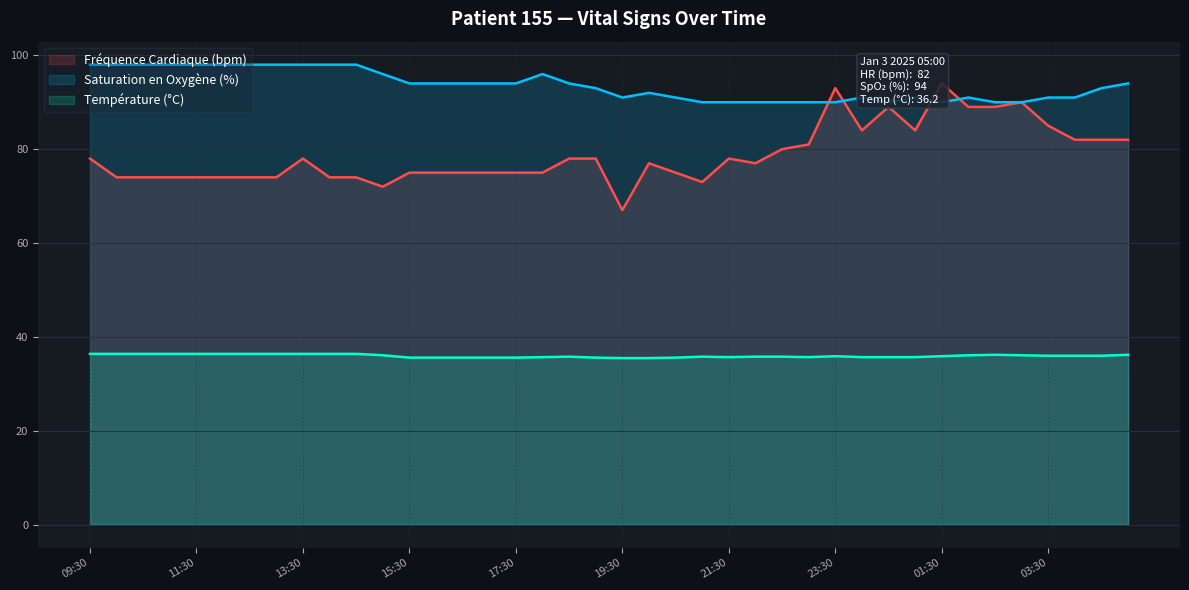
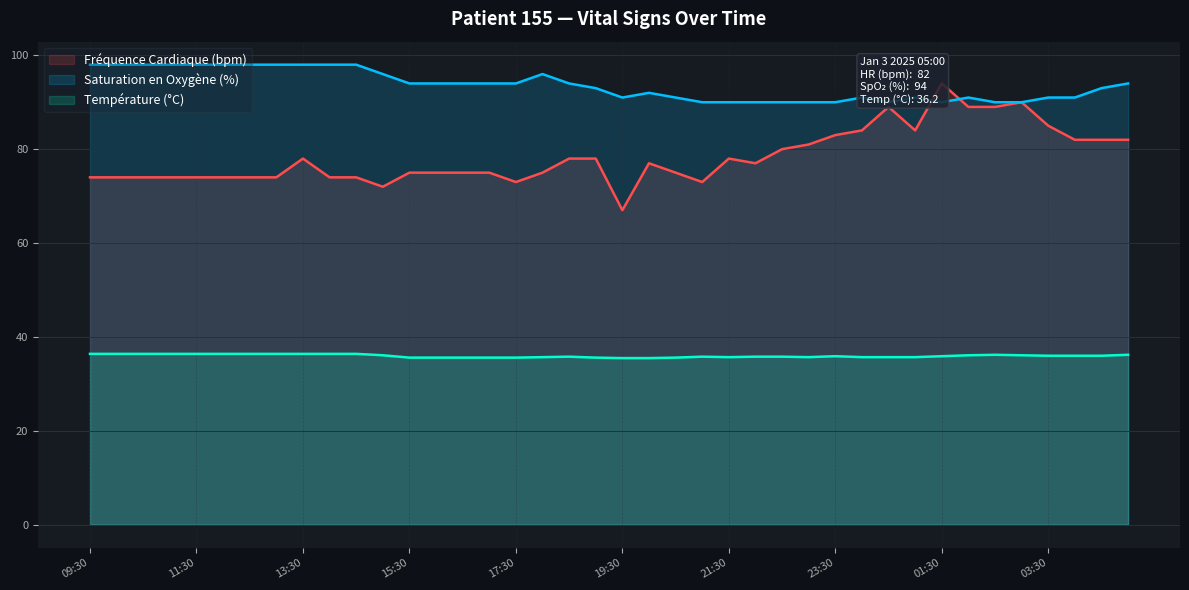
Fréquence Cardiaque (bpm), 09:30: 78 -> 74
Fréquence Cardiaque (bpm), 17:30: 75 -> 73
Fréquence Cardiaque (bpm), 23:30: 93 -> 83
